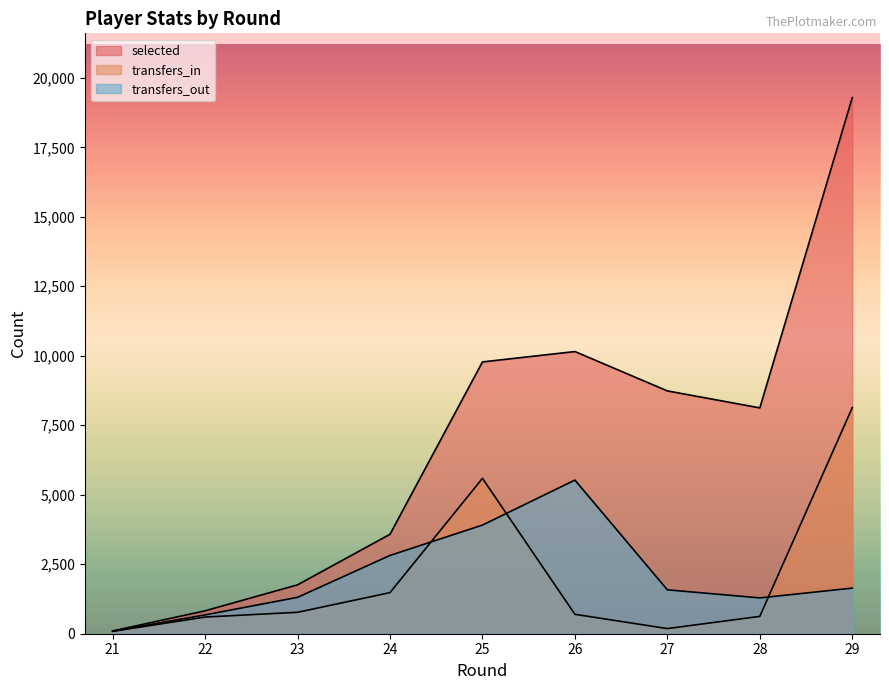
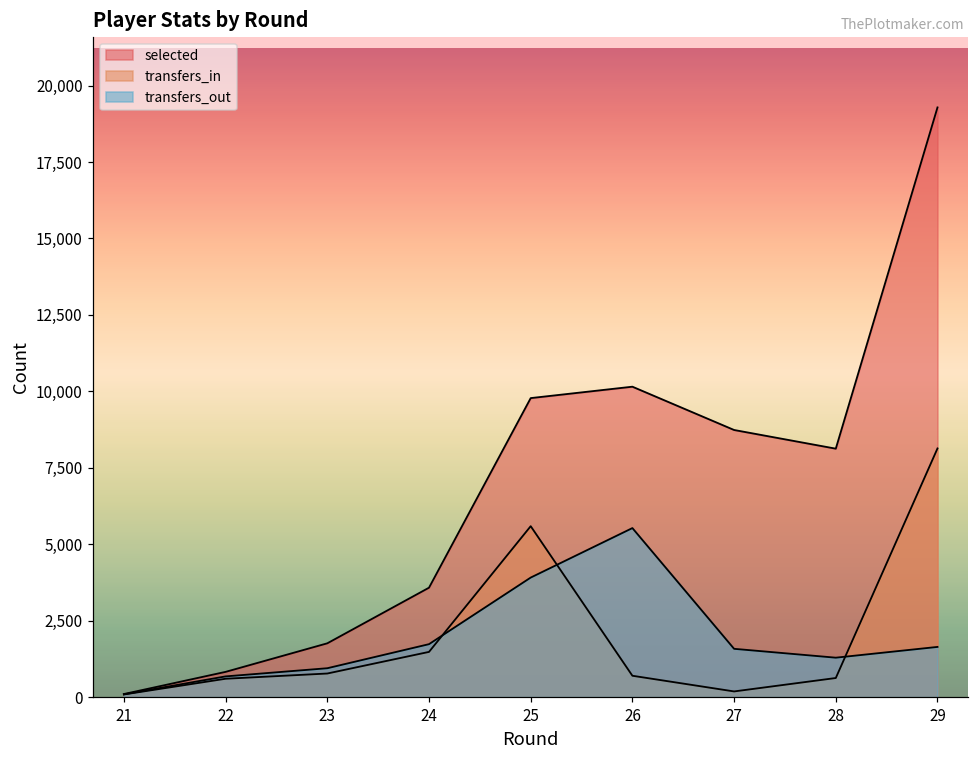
transfers_out, 23: 1,300 -> 900
transfers_out, 24: 2,800 -> 1,700
